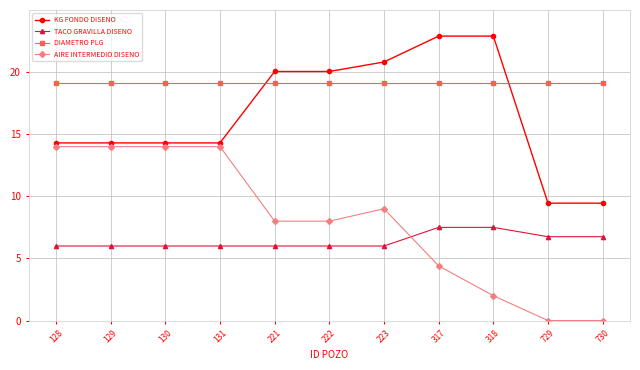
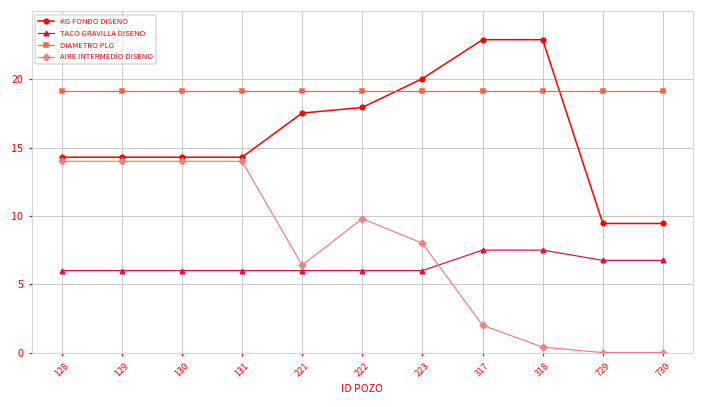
KG FONDO DISENO, 221: 20.1 -> 17.5
AIRE INTERMEDIO DISENO, 221: 8.0 -> 6.4
KG FONDO DISENO, 222: 20.1 -> 17.9
AIRE INTERMEDIO DISENO, 222: 8.0 -> 9.8
KG FONDO DISENO, 223: 20.8 -> 20.1
AIRE INTERMEDIO DISENO, 223: 9.0 -> 8.0
AIRE INTERMEDIO DISENO, 317: 4.4 -> 2.0
AIRE INTERMEDIO DISENO, 318: 2.0 -> 0.4
